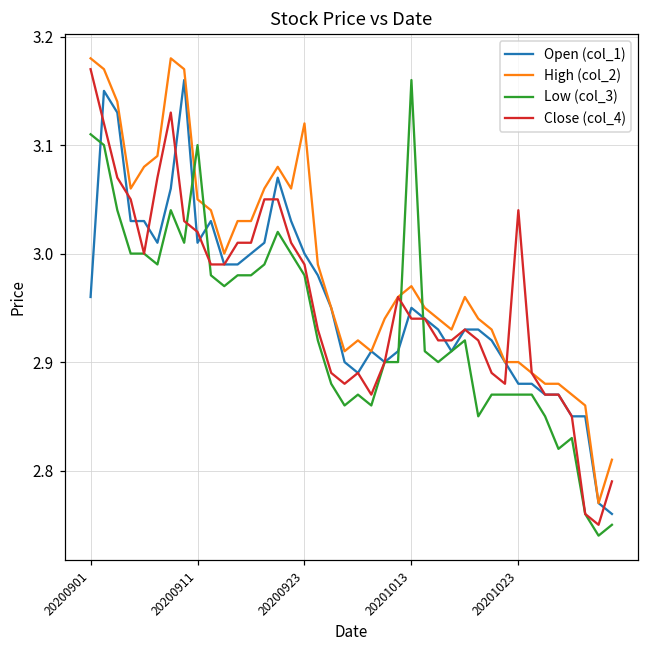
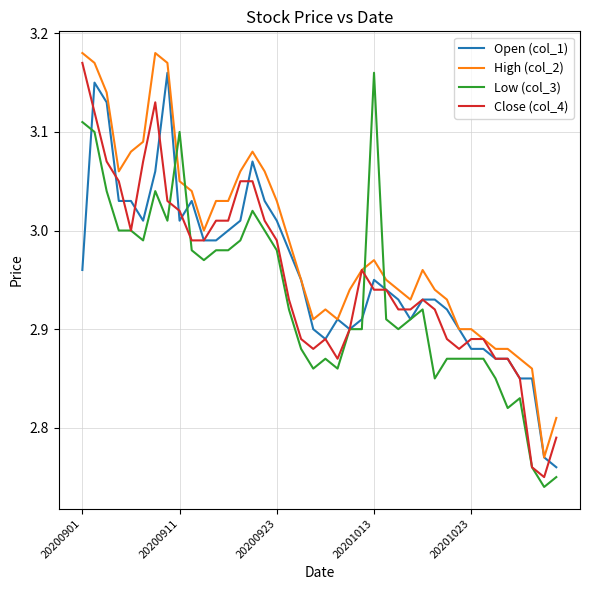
Open (col_1), 20200923: 3.00 -> 3.01
High (col_2), 20200923: 3.12 -> 3.03
Close (col_4), 20201023: 3.04 -> 2.89
